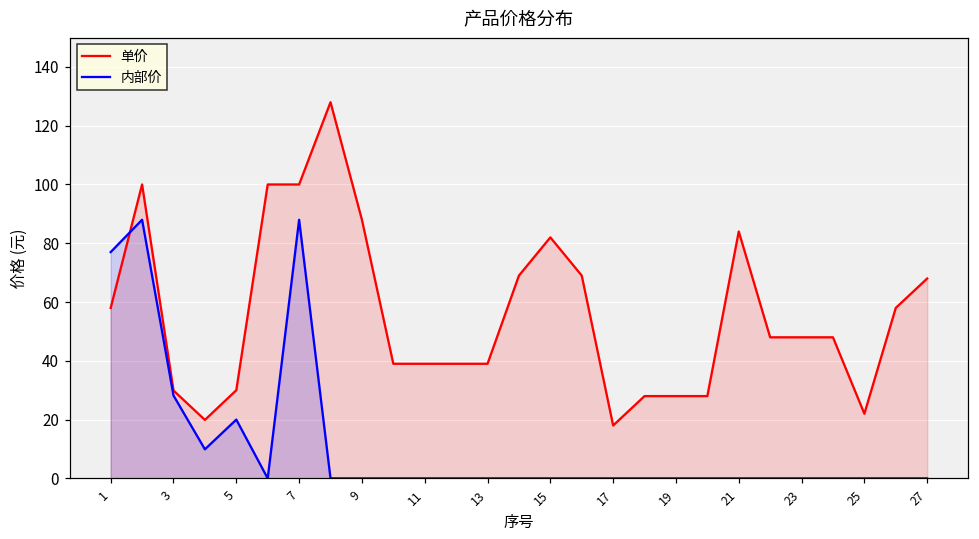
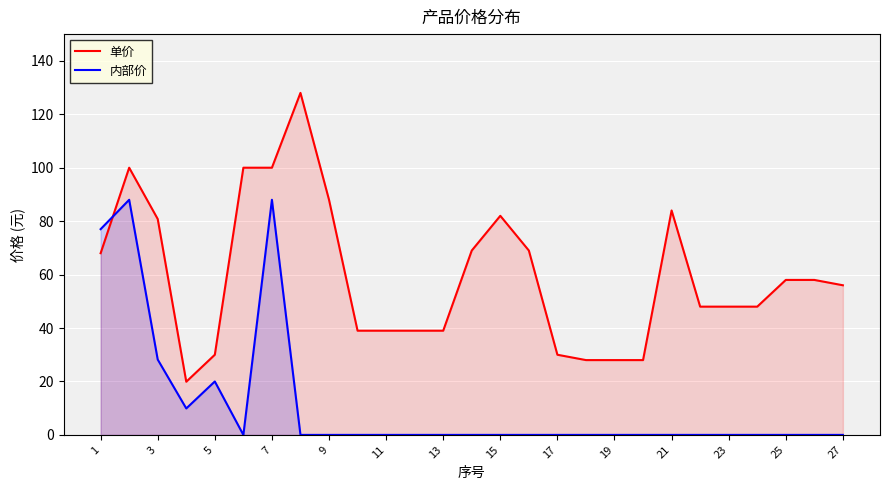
单价, 1: 58 -> 68
单价, 3: 30 -> 81
单价, 17: 18 -> 30
单价, 25: 22 -> 58
单价, 27: 68 -> 56
